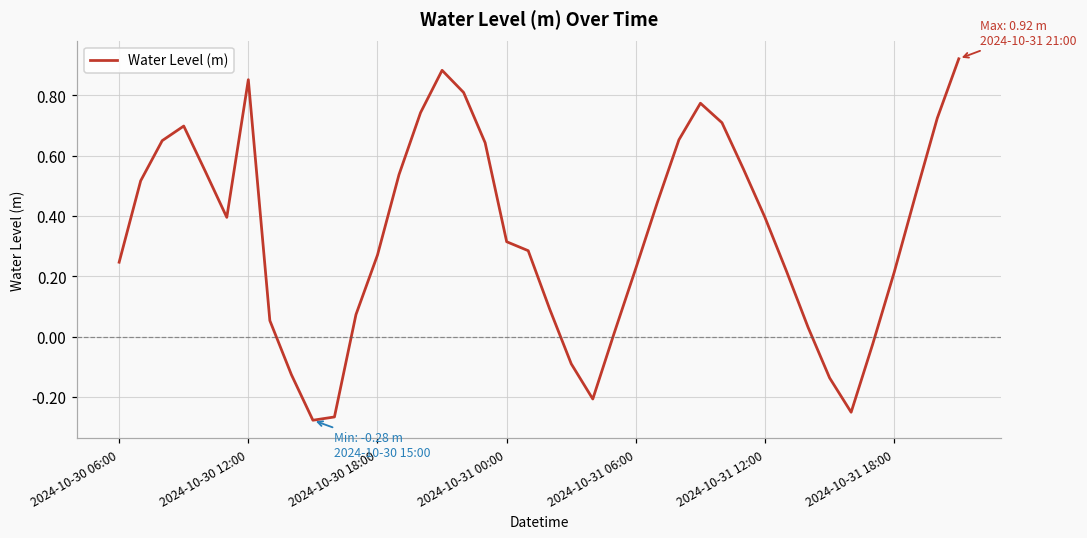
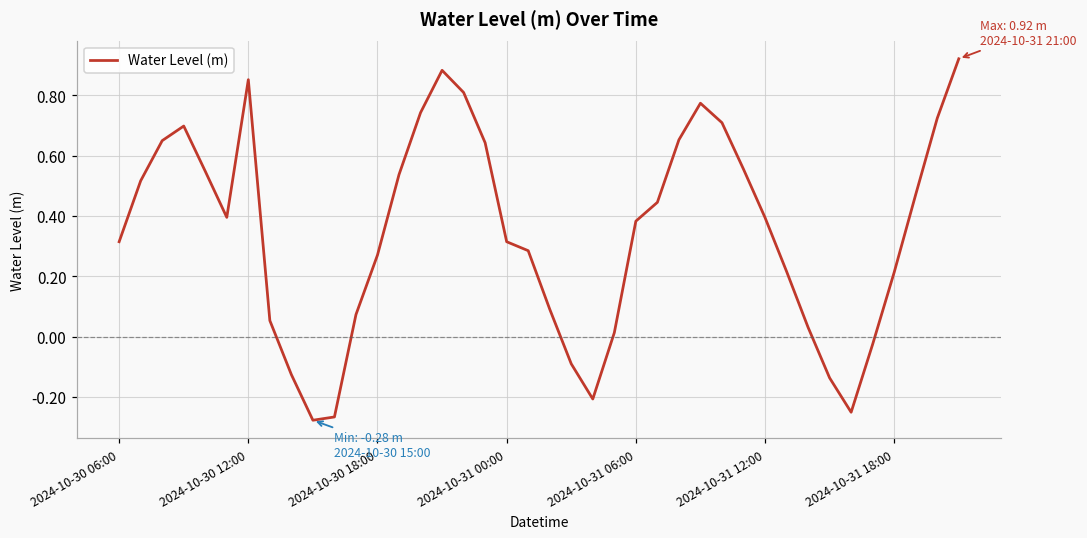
2024-10-30 06:00: 0.25 -> 0.31
2024-10-31 06:00: 0.23 -> 0.38
